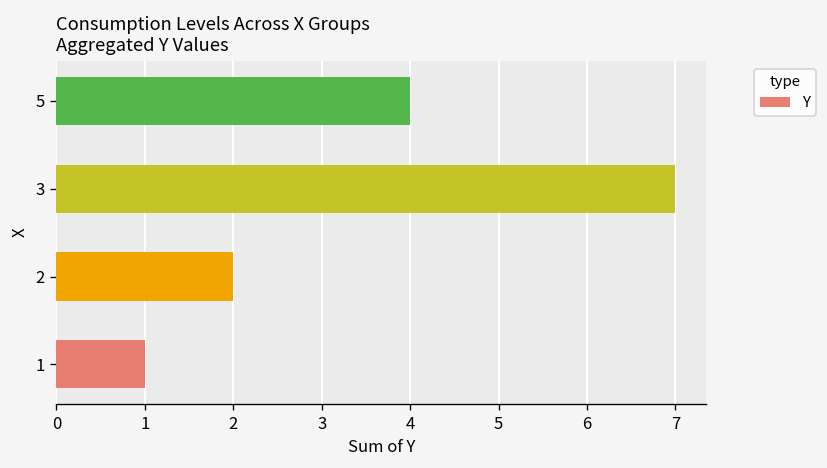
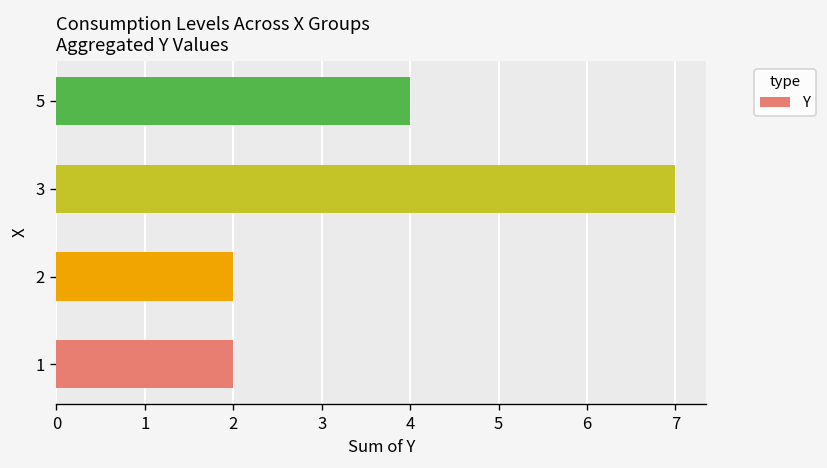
1: 1 -> 2
